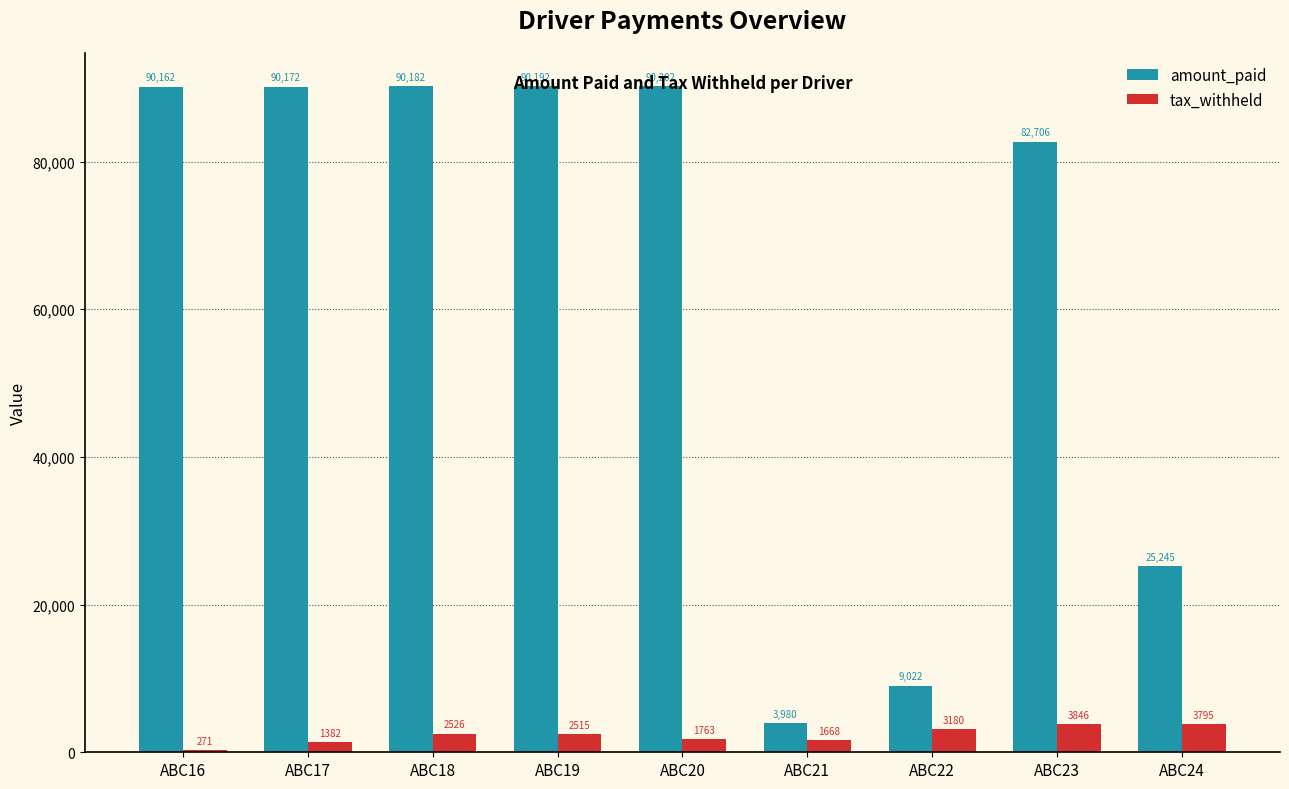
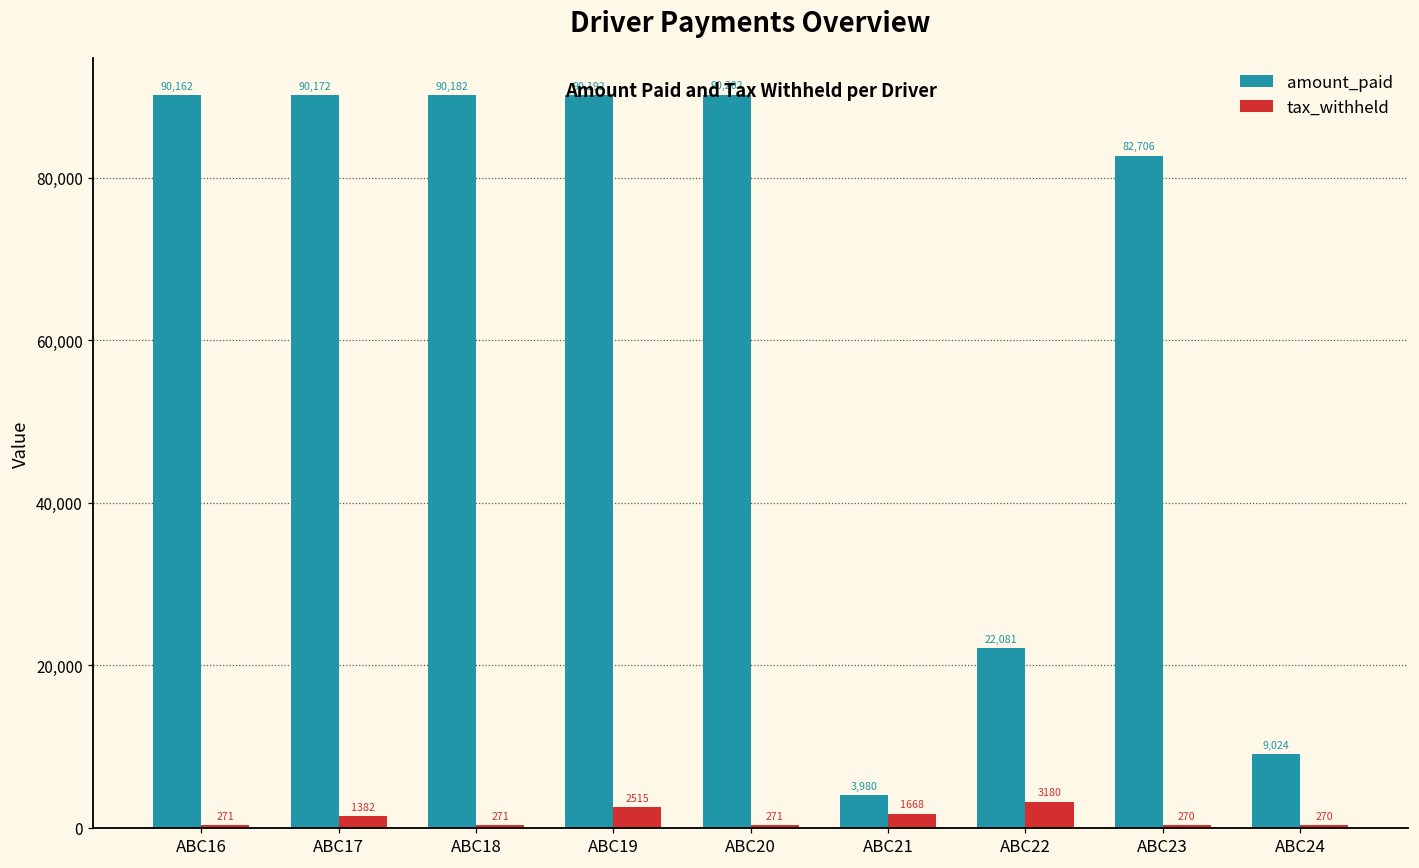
tax_withheld, ABC18: 2526 -> 271
tax_withheld, ABC20: 1763 -> 271
amount_paid, ABC22: 9,022 -> 22,081
tax_withheld, ABC23: 3846 -> 270
amount_paid, ABC24: 25,245 -> 9,024
tax_withheld, ABC24: 3795 -> 270
